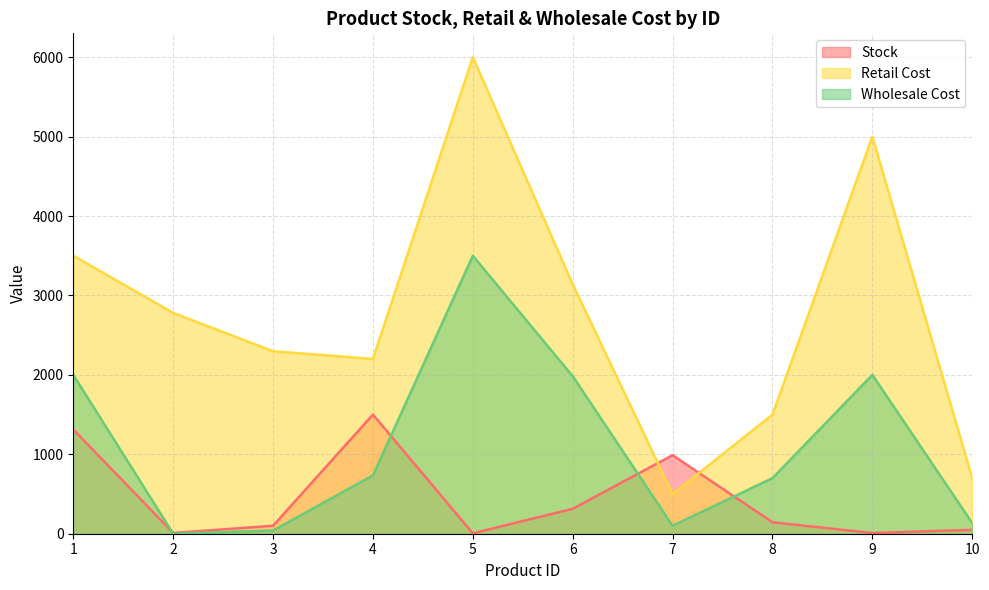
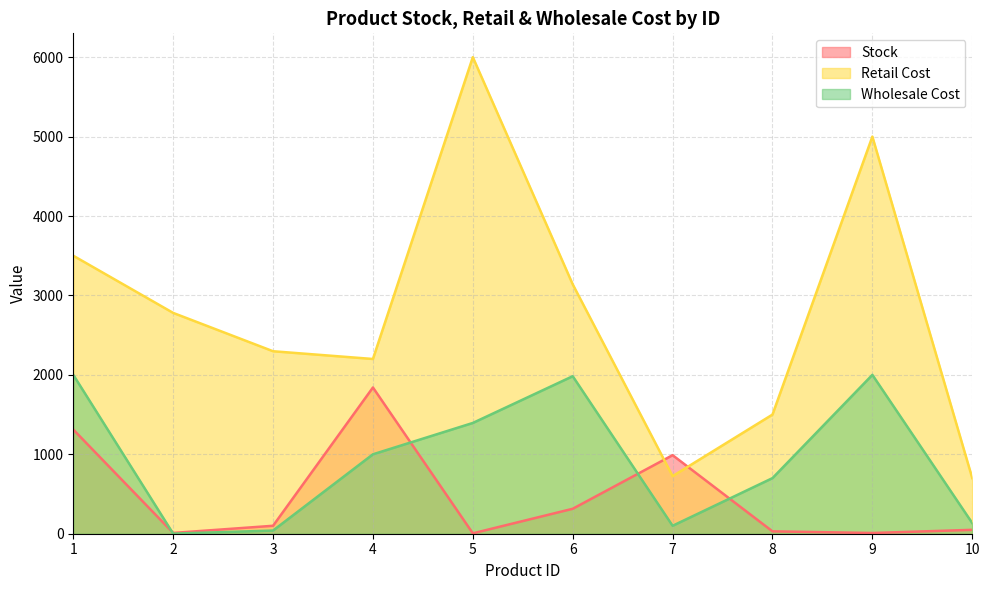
Stock, 4: 1500 -> 1800
Wholesale Cost, 4: 700 -> 1000
Wholesale Cost, 5: 3500 -> 1400
Retail Cost, 7: 500 -> 700
Stock, 8: 100 -> 0
